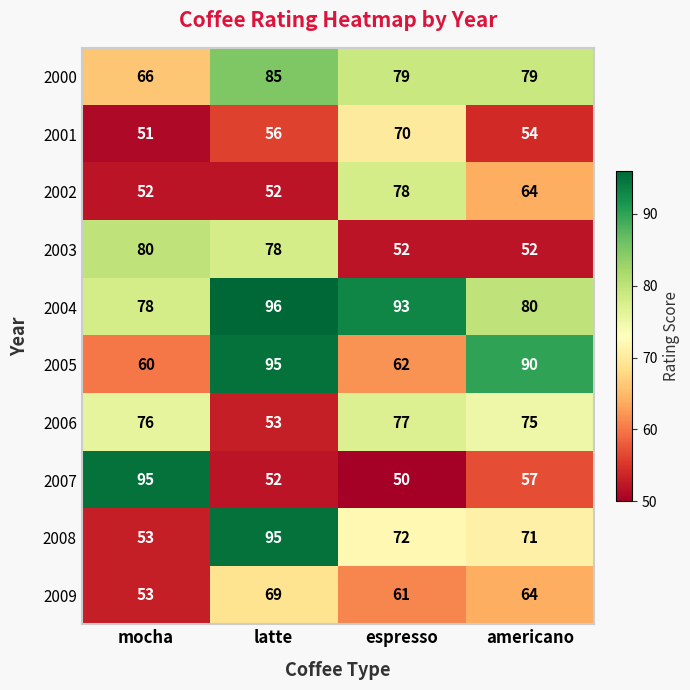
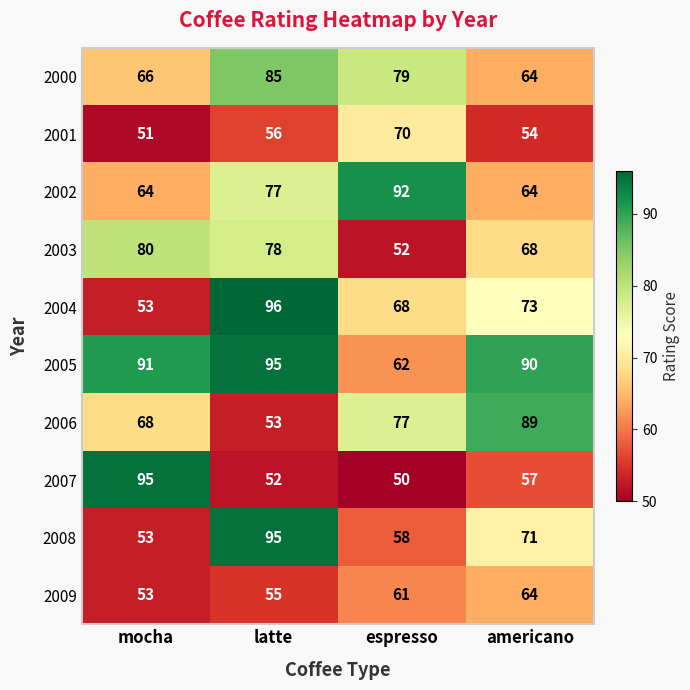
2000, americano: 79 -> 64
2002, mocha: 52 -> 64
2002, latte: 52 -> 77
2002, espresso: 78 -> 92
2003, americano: 52 -> 68
2004, mocha: 78 -> 53
2004, espresso: 93 -> 68
2004, americano: 80 -> 73
2005, mocha: 60 -> 91
2006, mocha: 76 -> 68
2006, americano: 75 -> 89
2008, espresso: 72 -> 58
2009, latte: 69 -> 55
